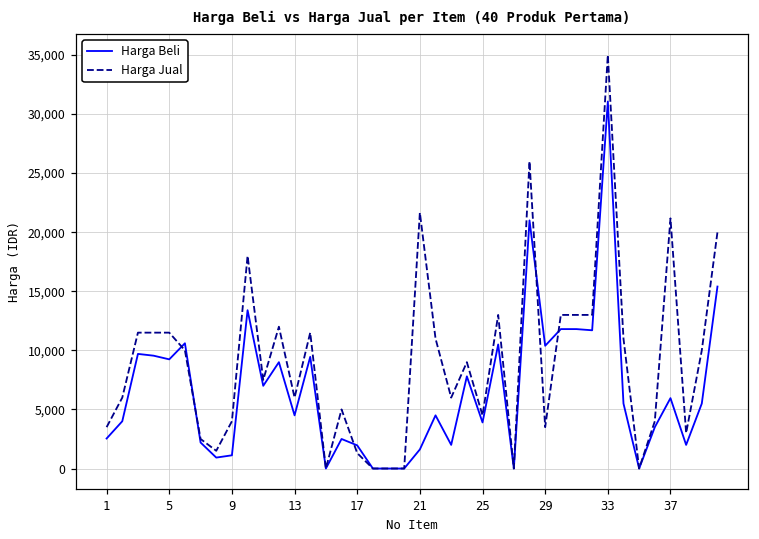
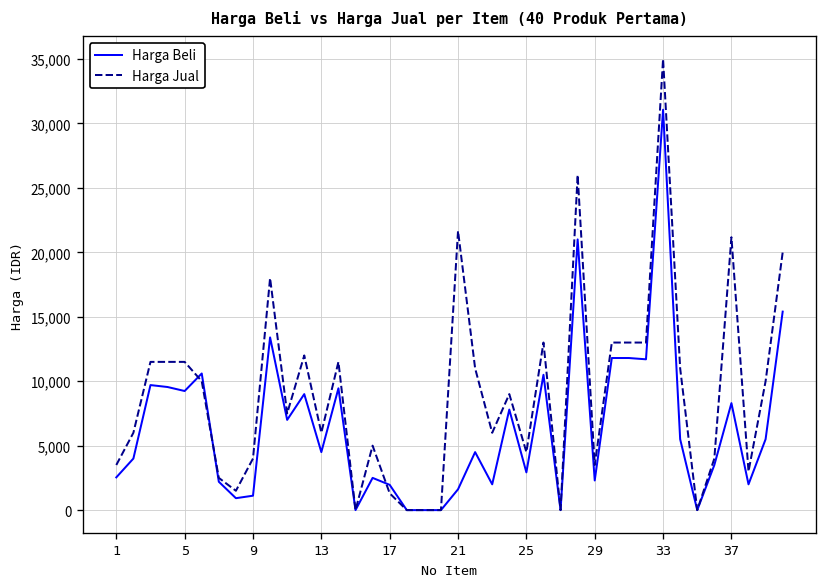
Harga Beli, 25: 3,900 -> 2,900
Harga Beli, 29: 10,400 -> 2,300
Harga Beli, 37: 6,000 -> 8,300
